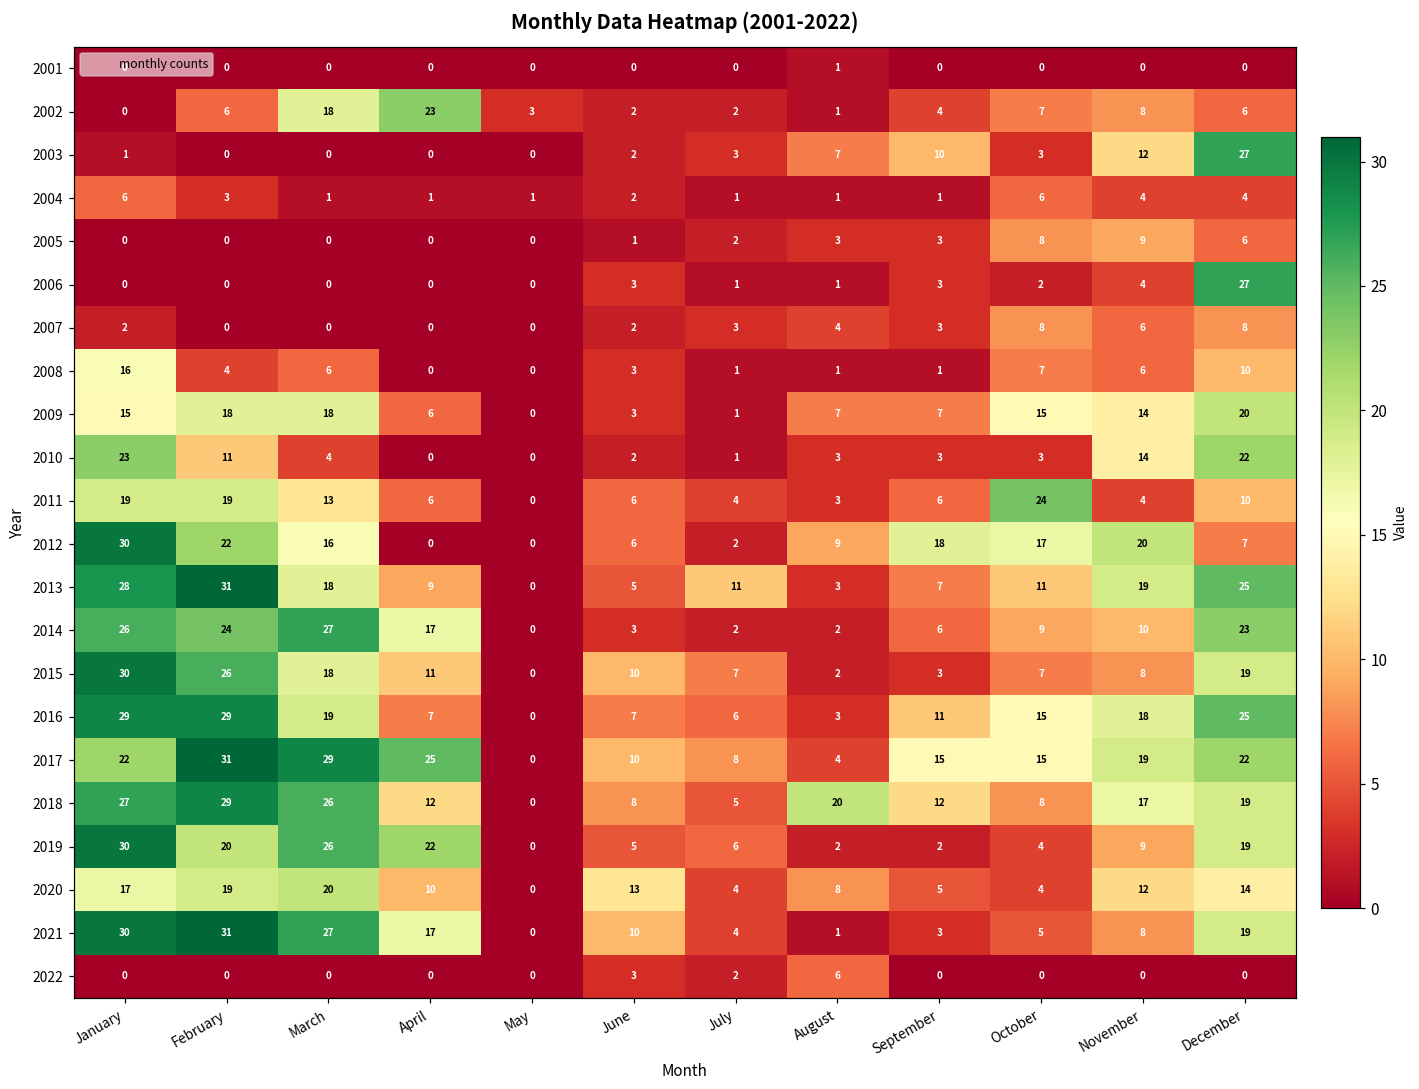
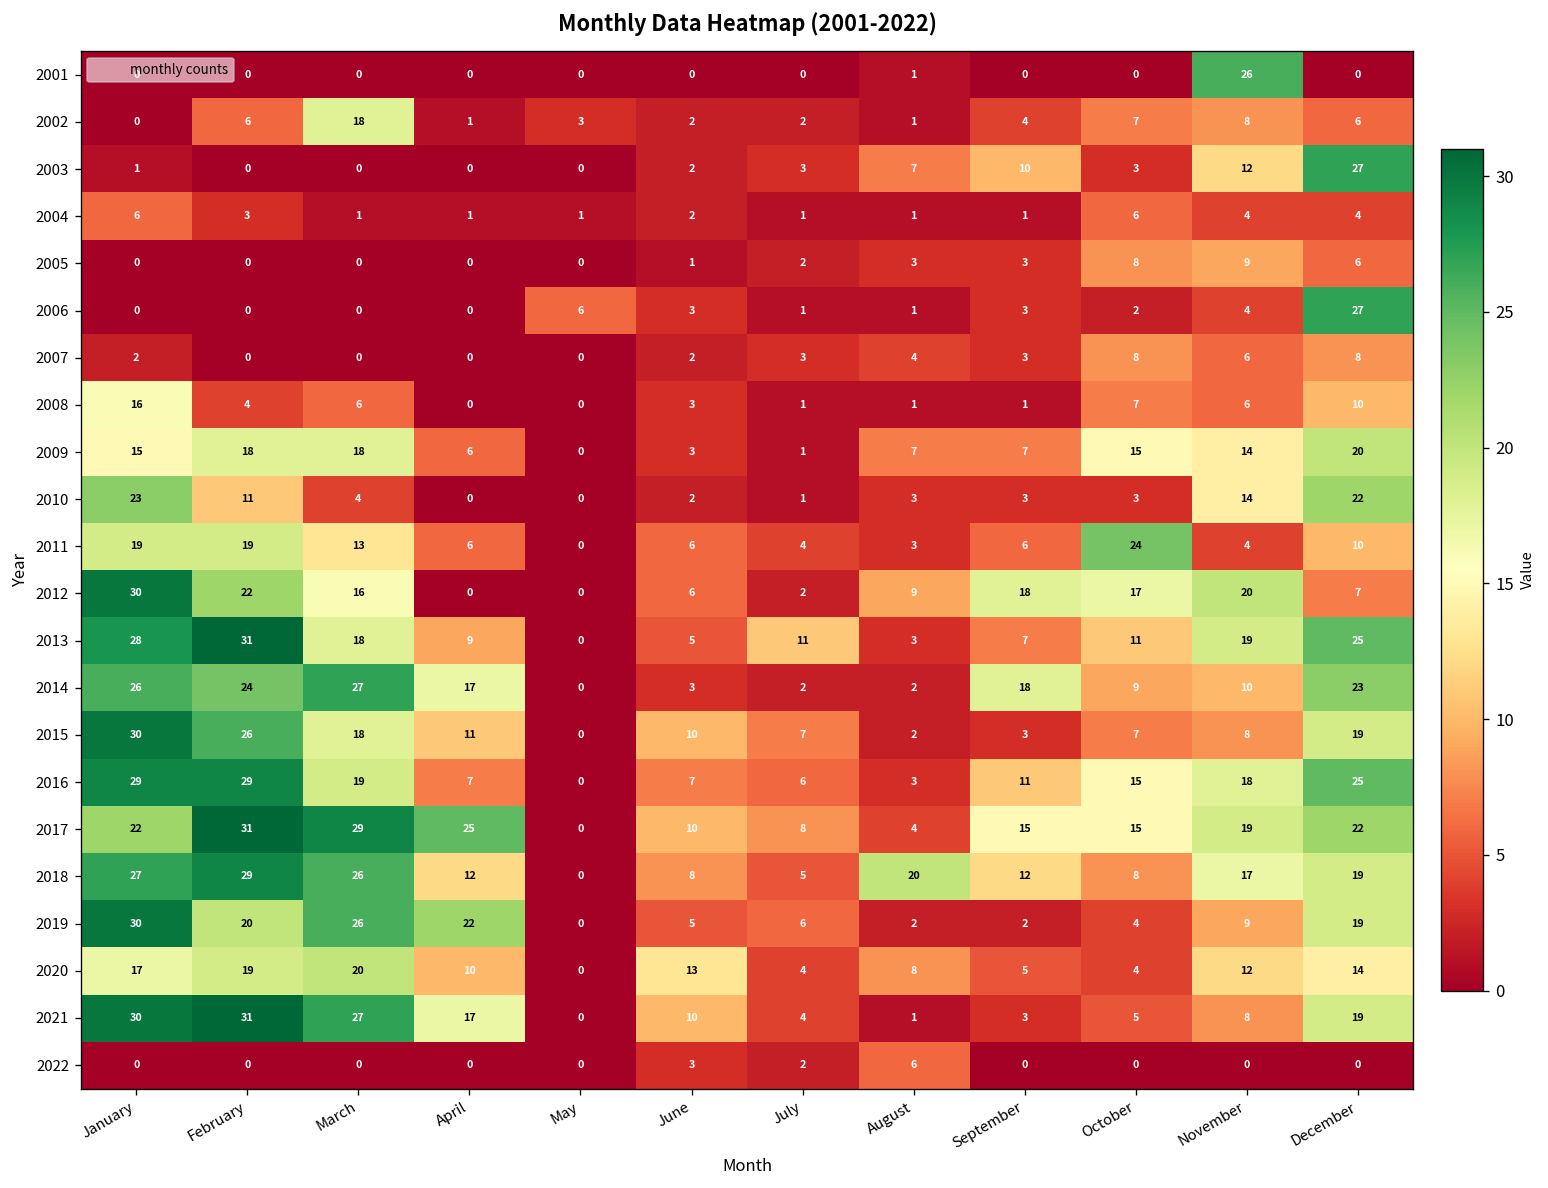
2001, November: 0 -> 26
2002, April: 23 -> 1
2006, May: 0 -> 6
2014, September: 6 -> 18
